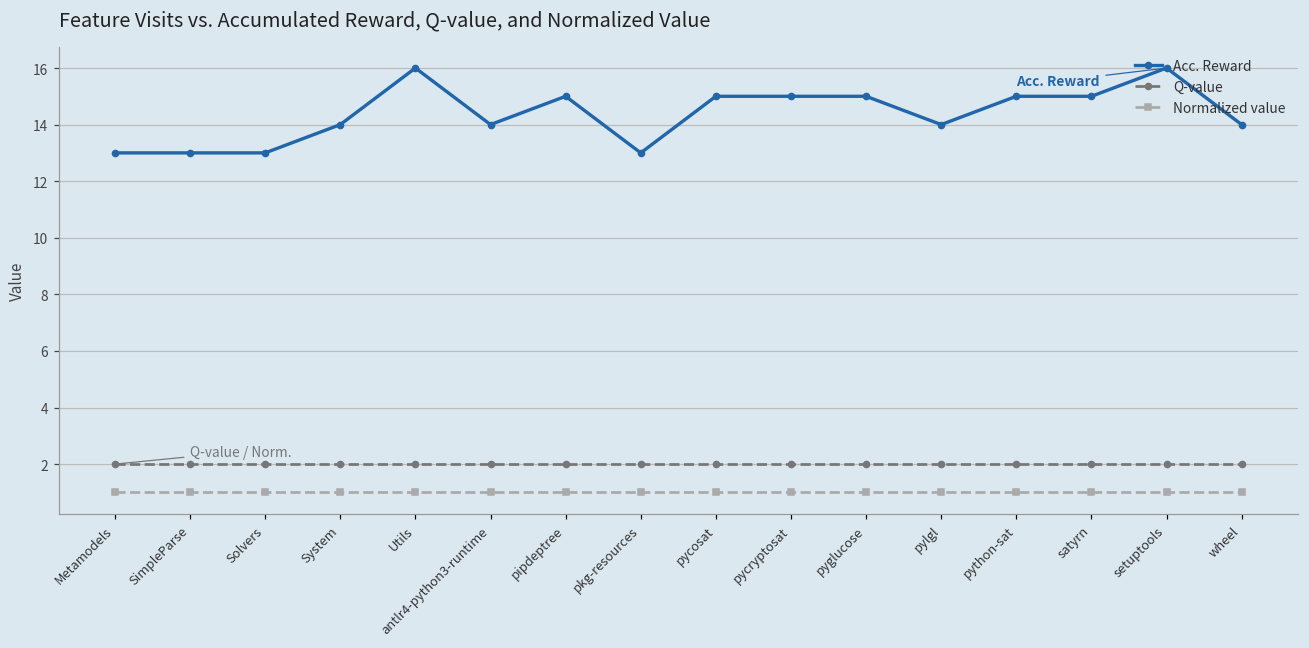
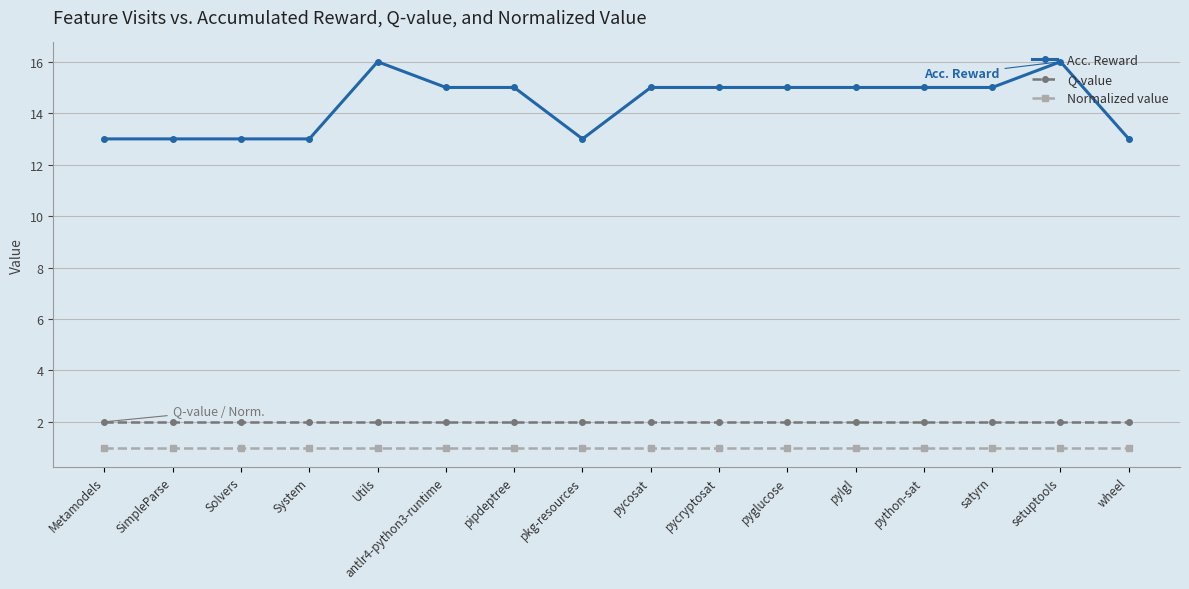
Acc. Reward, System: 14 -> 13
Acc. Reward, antlr4-python3-runtime: 14 -> 15
Acc. Reward, pylgl: 14 -> 15
Acc. Reward, wheel: 14 -> 13
